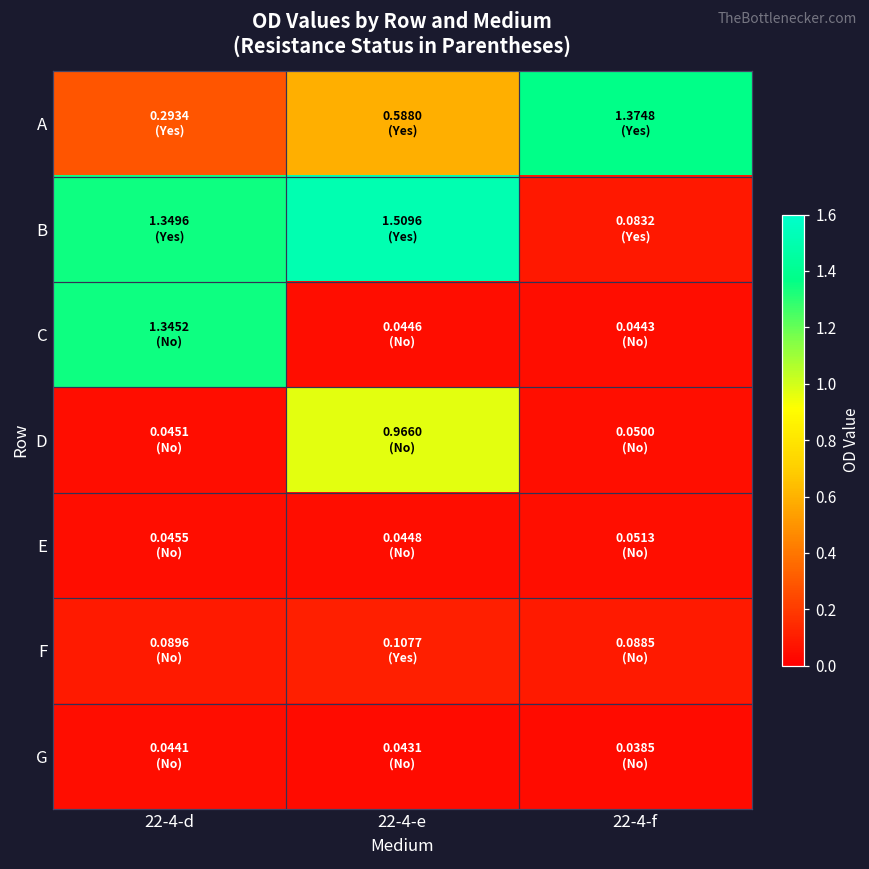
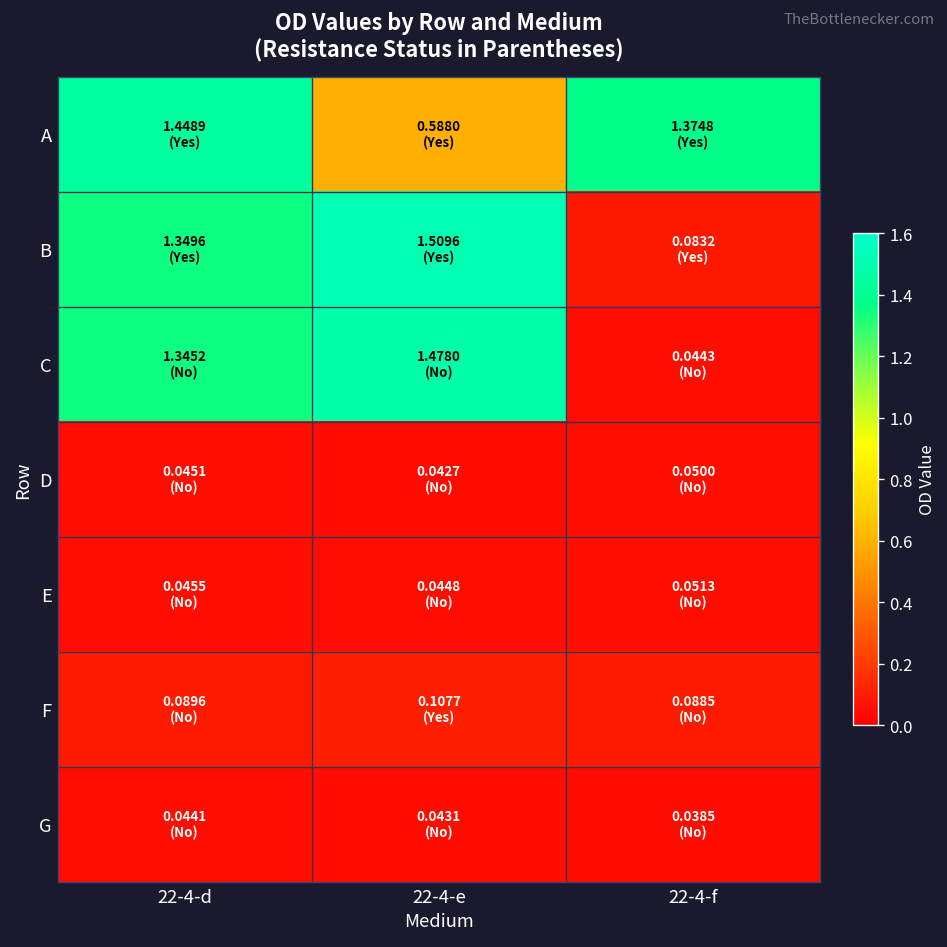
A, 22-4-d: 0.2934 -> 1.4489
C, 22-4-e: 0.0446 -> 1.4780
D, 22-4-e: 0.9660 -> 0.0427
